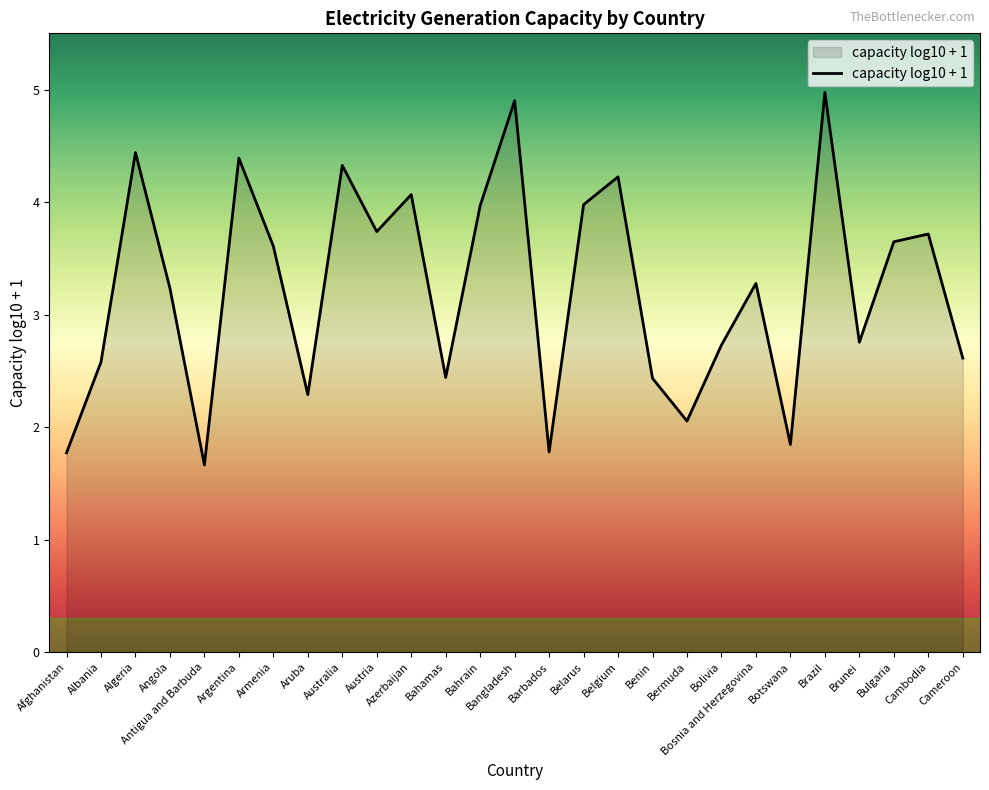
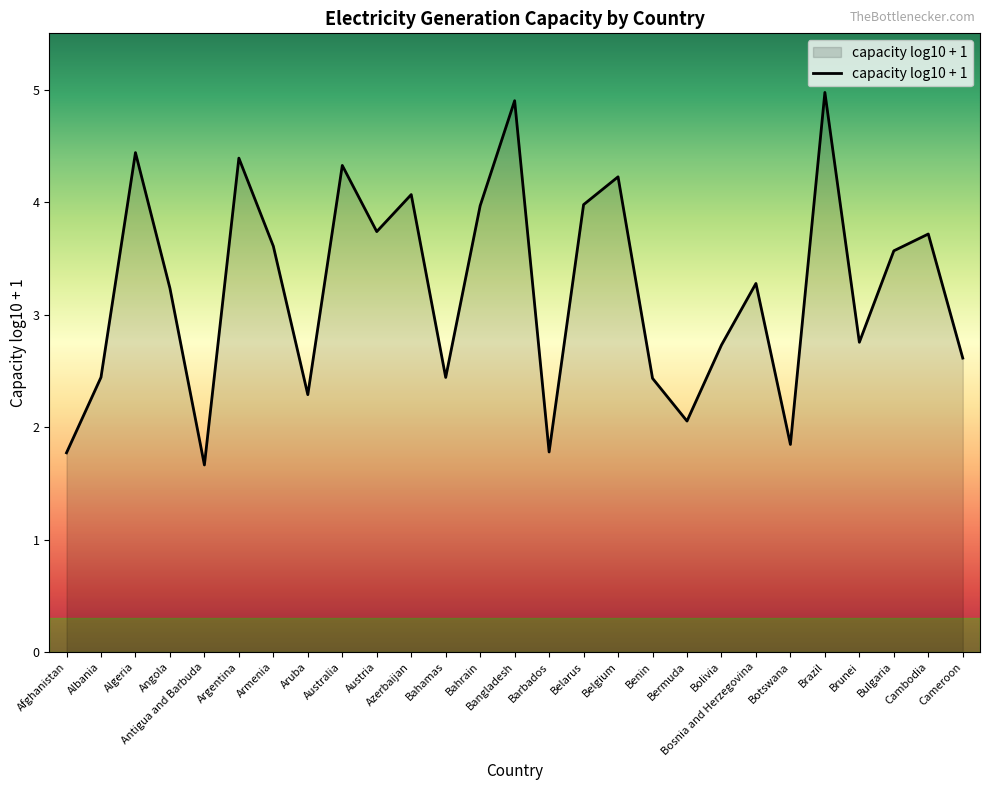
Albania: 2.58 -> 2.44
Bulgaria: 3.65 -> 3.57
